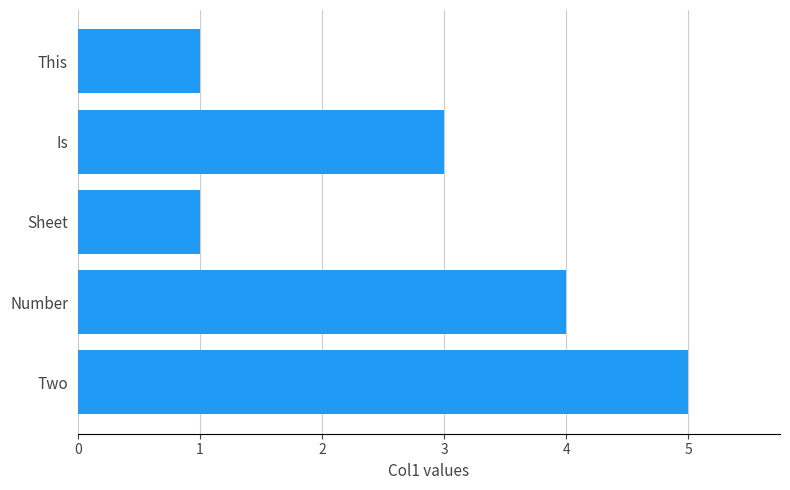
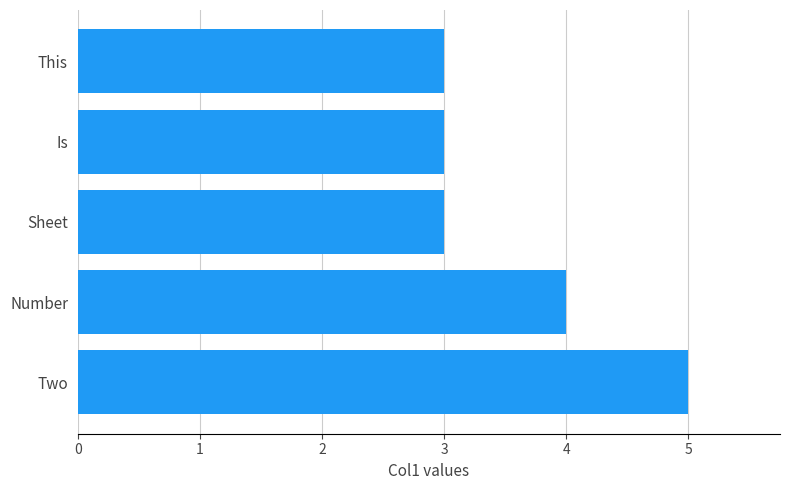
This: 1 -> 3
Sheet: 1 -> 3
